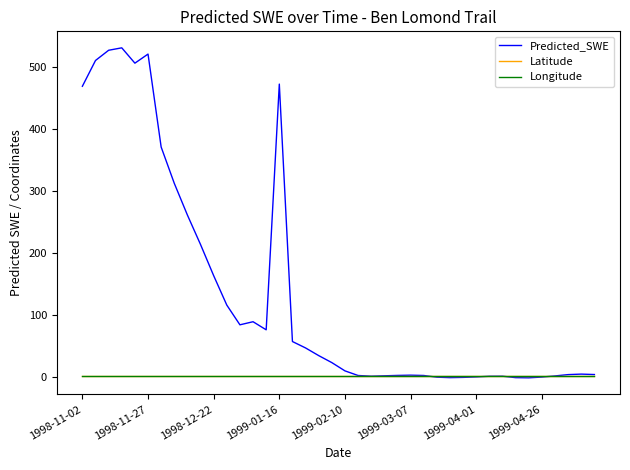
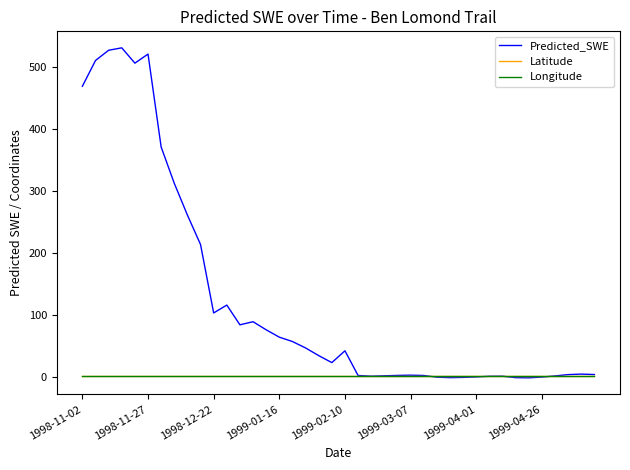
Predicted_SWE, 1998-12-22: 160 -> 100
Predicted_SWE, 1999-01-16: 470 -> 60
Predicted_SWE, 1999-02-10: 10 -> 40
